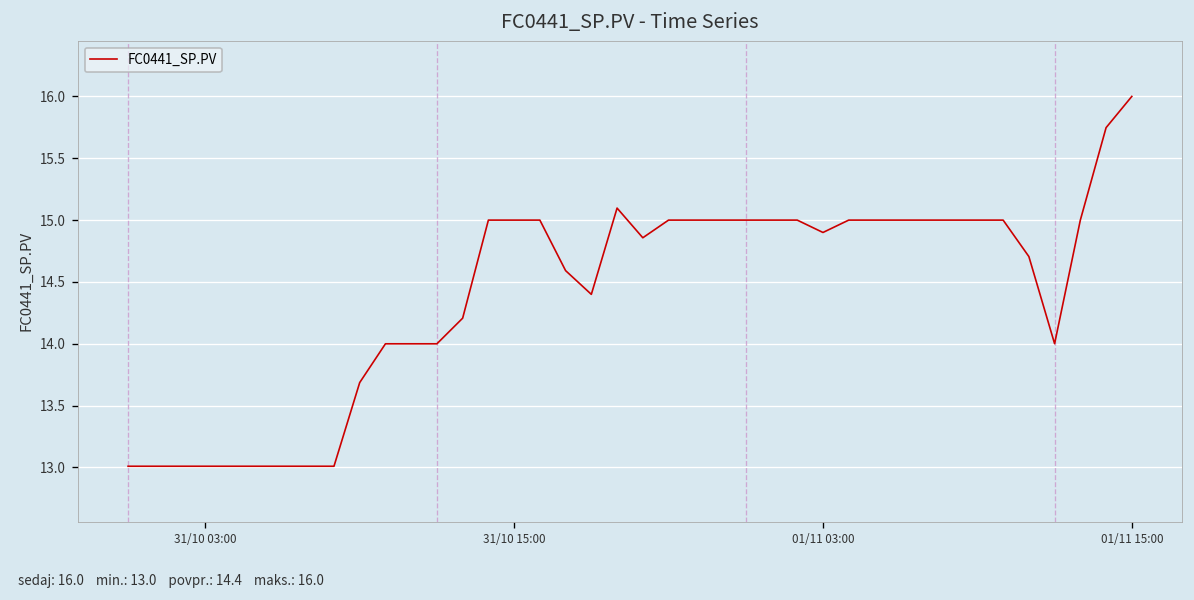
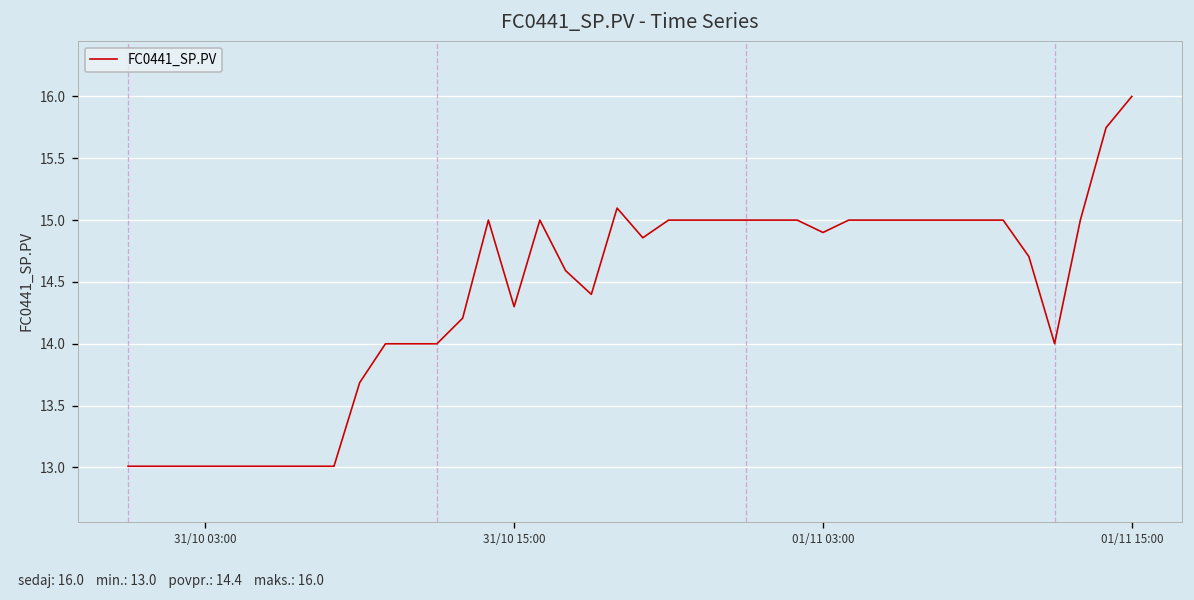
31/10 15:00: 15.0 -> 14.3
